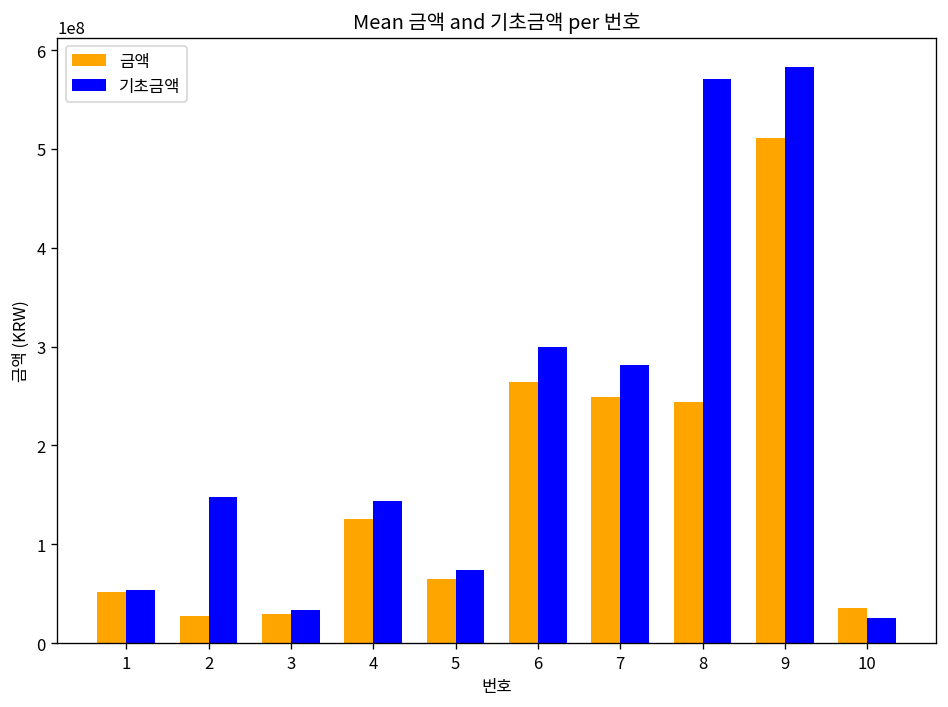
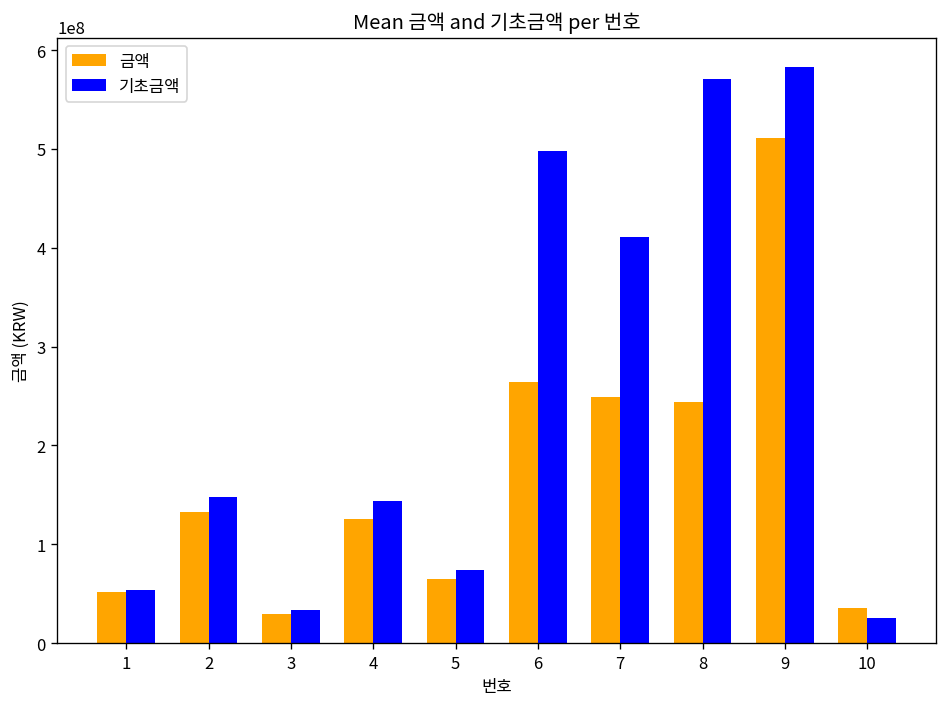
금액, 2: 30000000 -> 130000000
기초금액, 6: 300000000 -> 500000000
기초금액, 7: 280000000 -> 410000000
